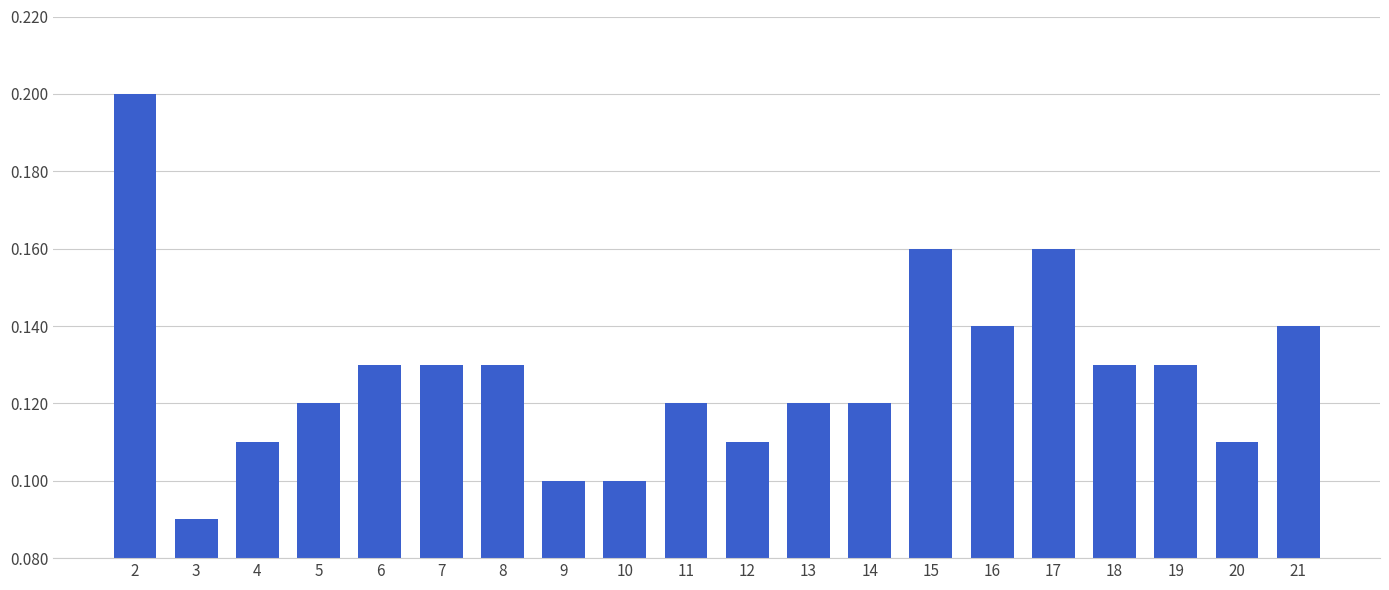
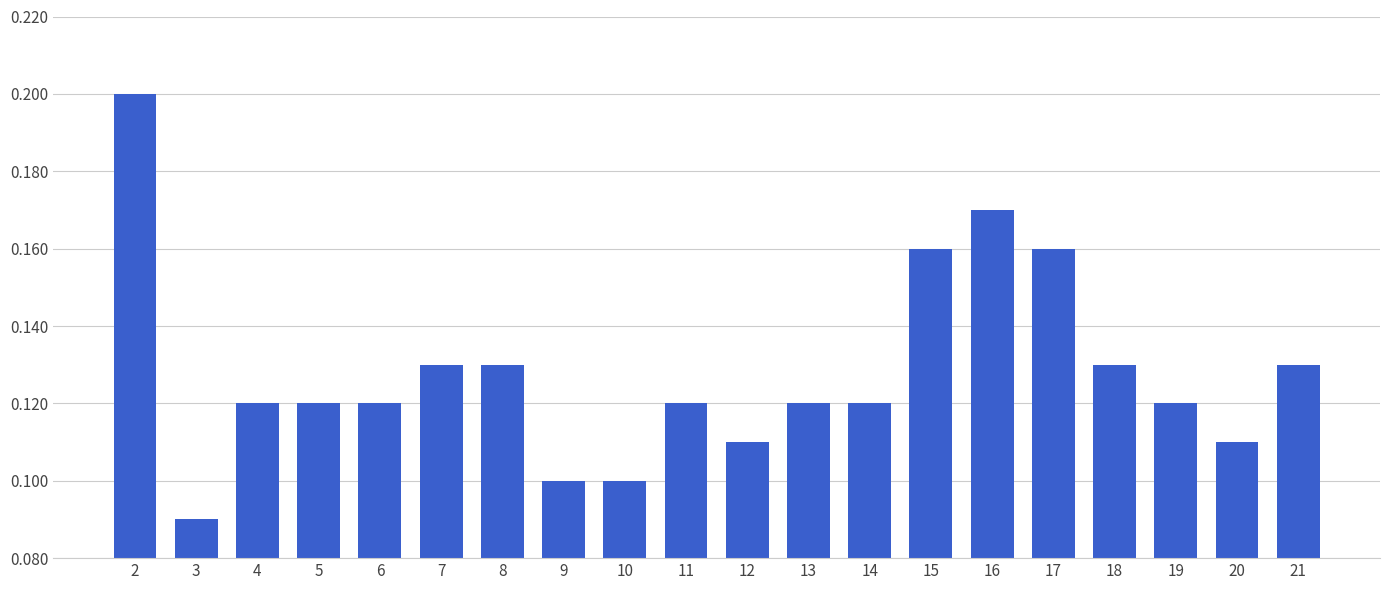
4: 0.11 -> 0.12
6: 0.13 -> 0.12
16: 0.14 -> 0.17
19: 0.13 -> 0.12
21: 0.14 -> 0.13
